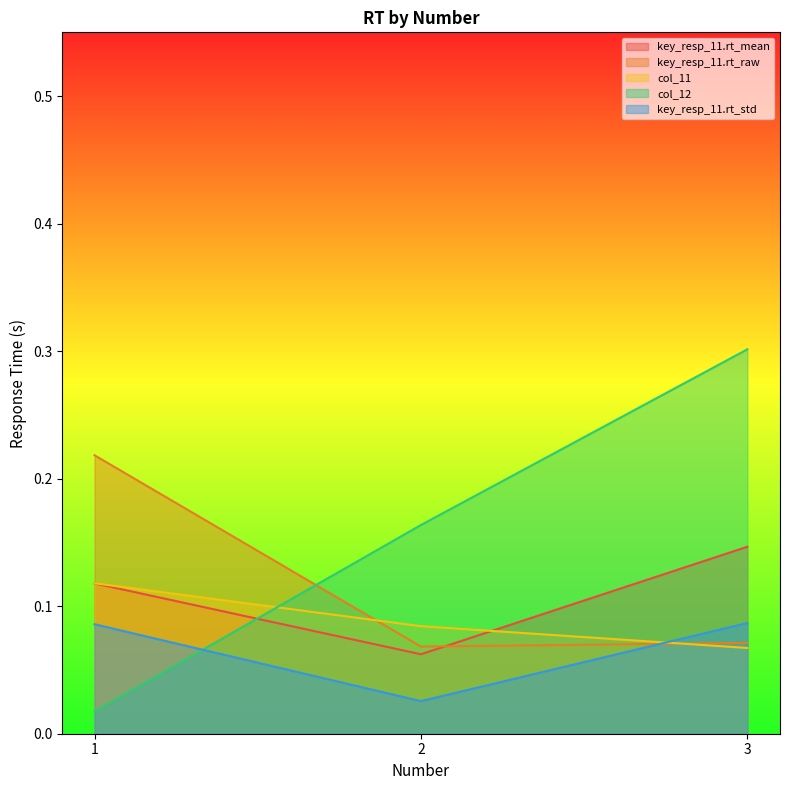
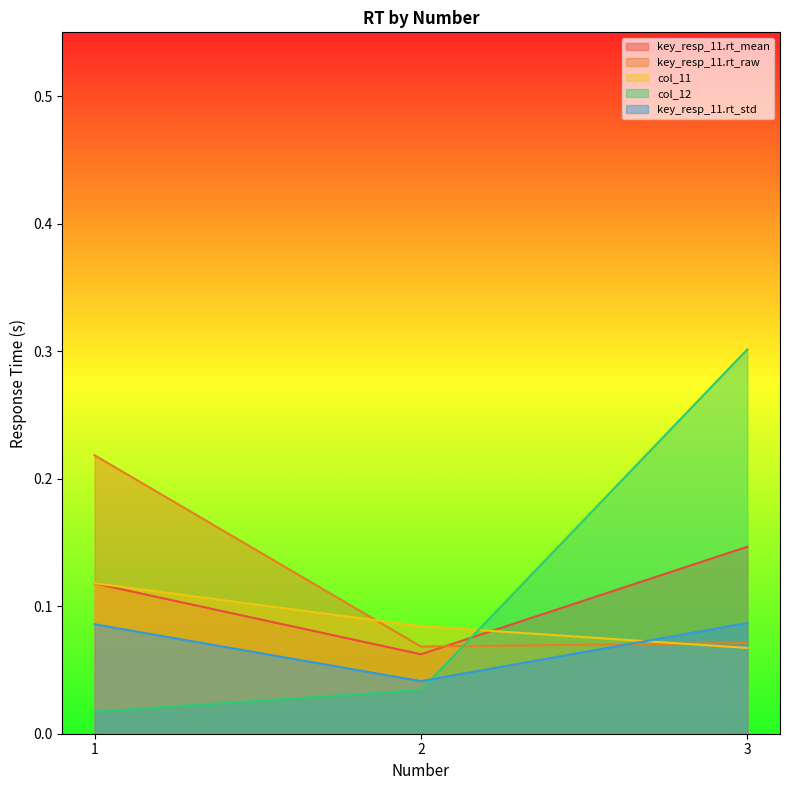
col_12, 2: 0.164 -> 0.034
key_resp_11.rt_std, 2: 0.026 -> 0.041
